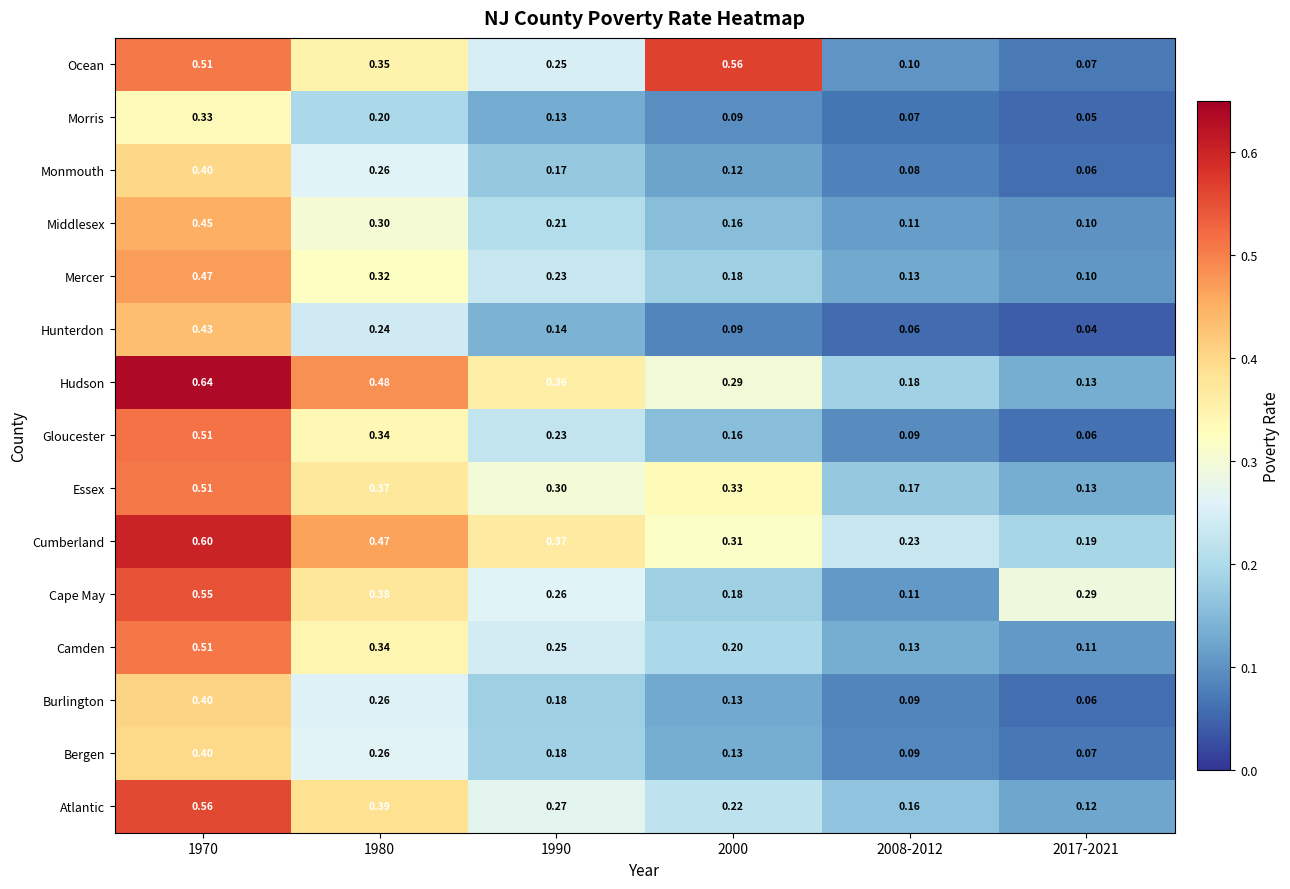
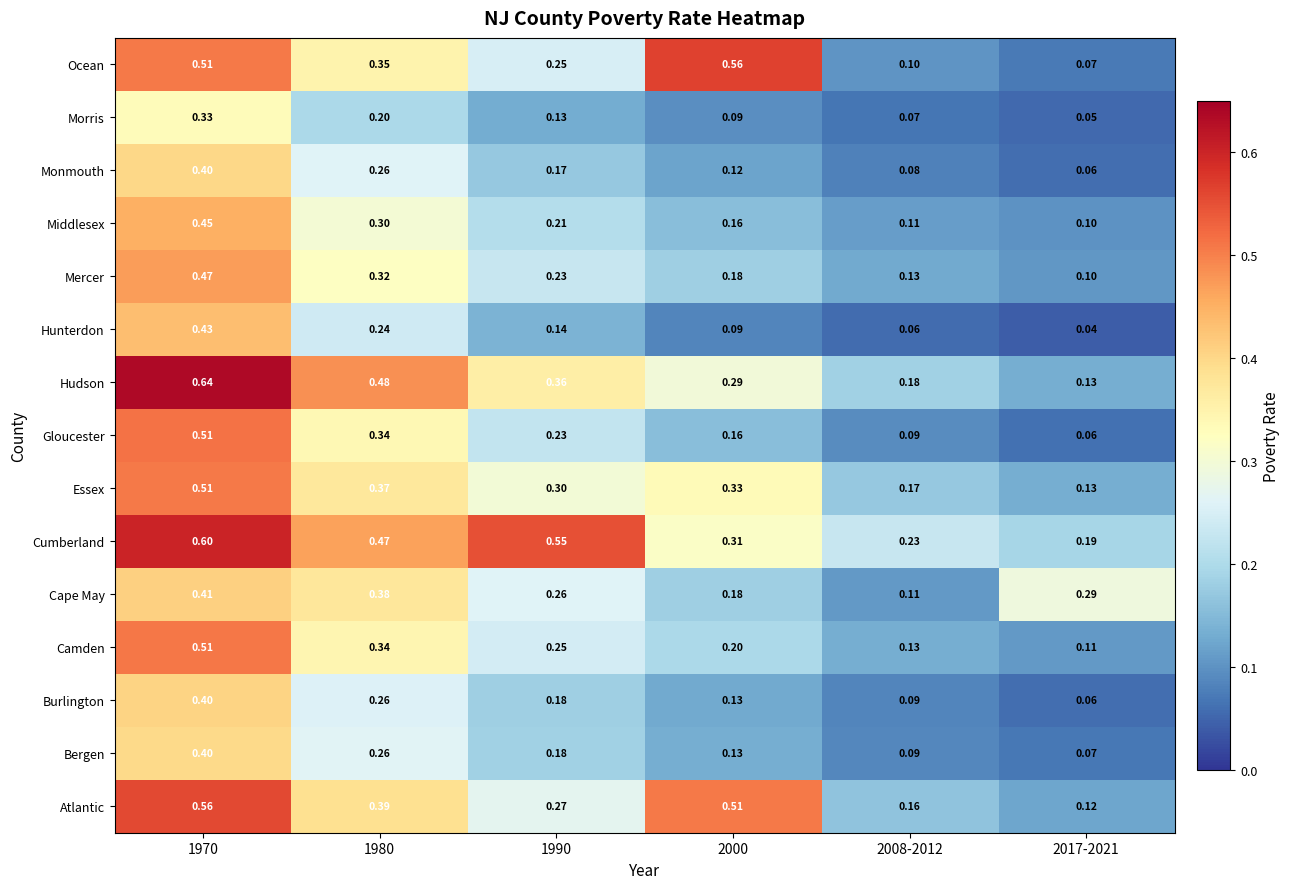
Cumberland, 1990: 0.37 -> 0.55
Cape May, 1970: 0.55 -> 0.41
Atlantic, 2000: 0.22 -> 0.51
